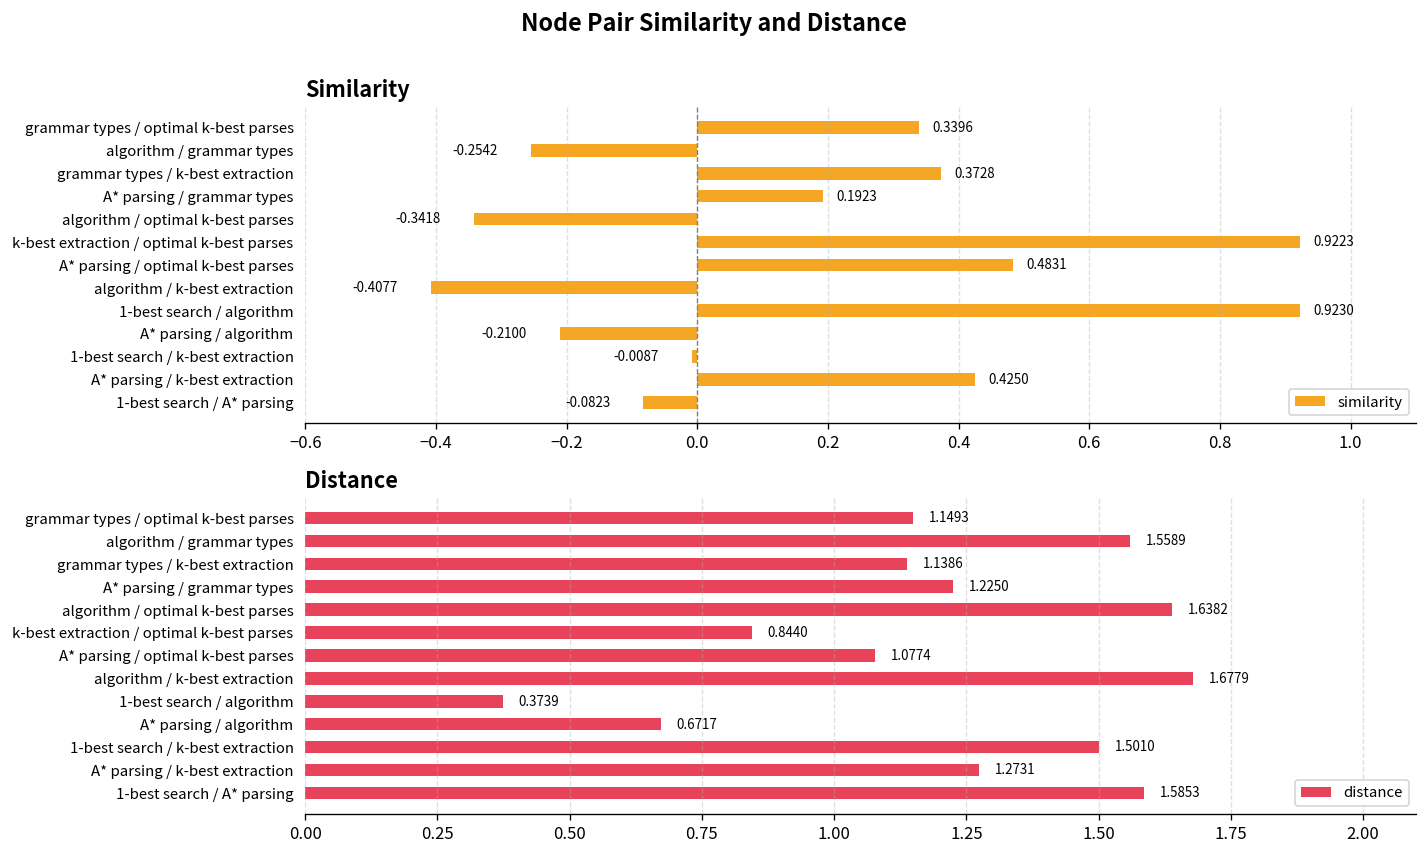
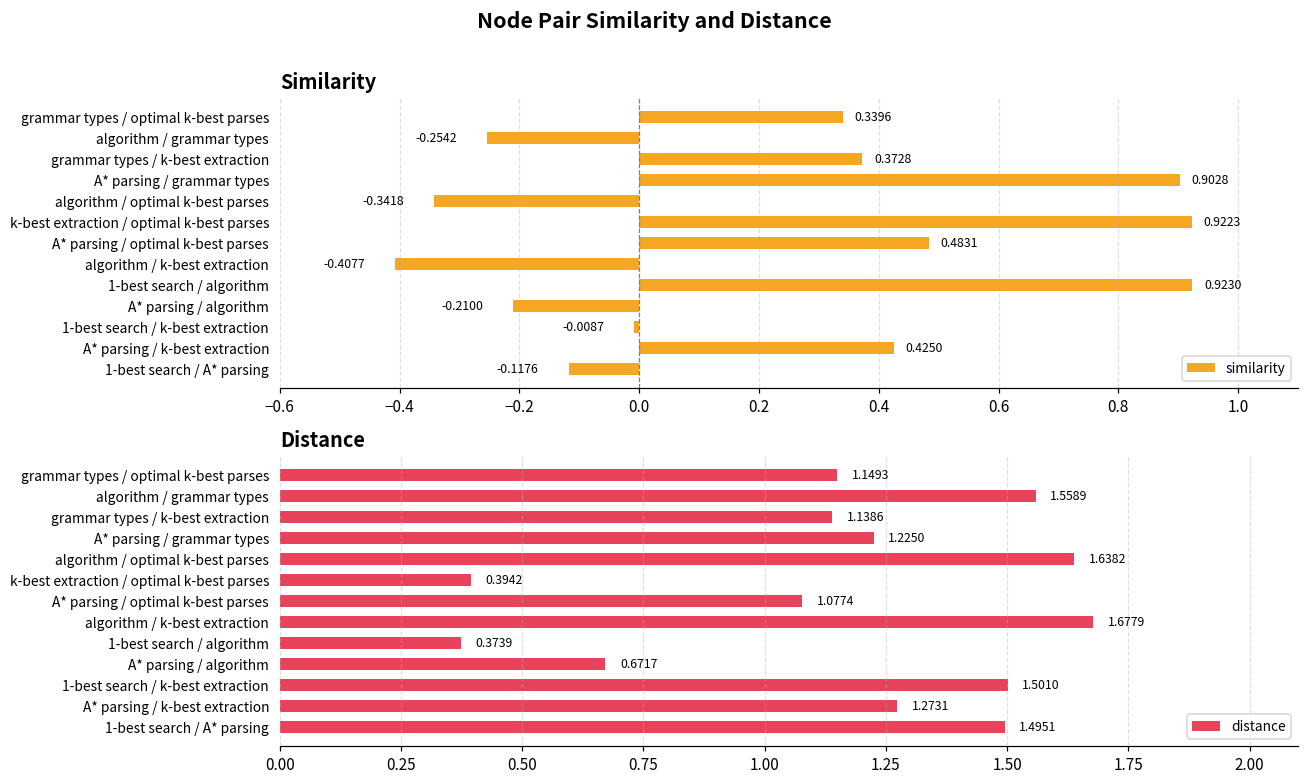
Similarity, A* parsing / grammar types: 0.1923 -> 0.9028
Similarity, 1-best search / A* parsing: -0.0823 -> -0.1176
Distance, k-best extraction / optimal k-best parses: 0.8440 -> 0.3942
Distance, 1-best search / A* parsing: 1.5853 -> 1.4951
